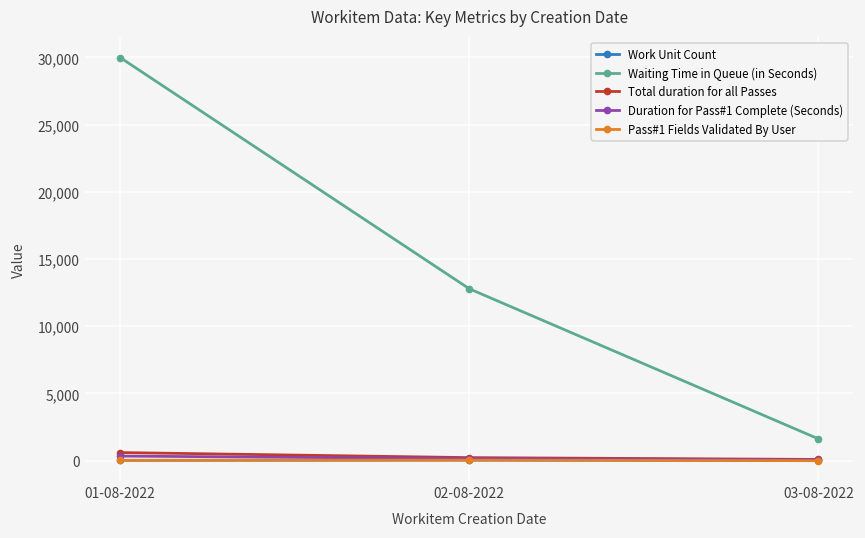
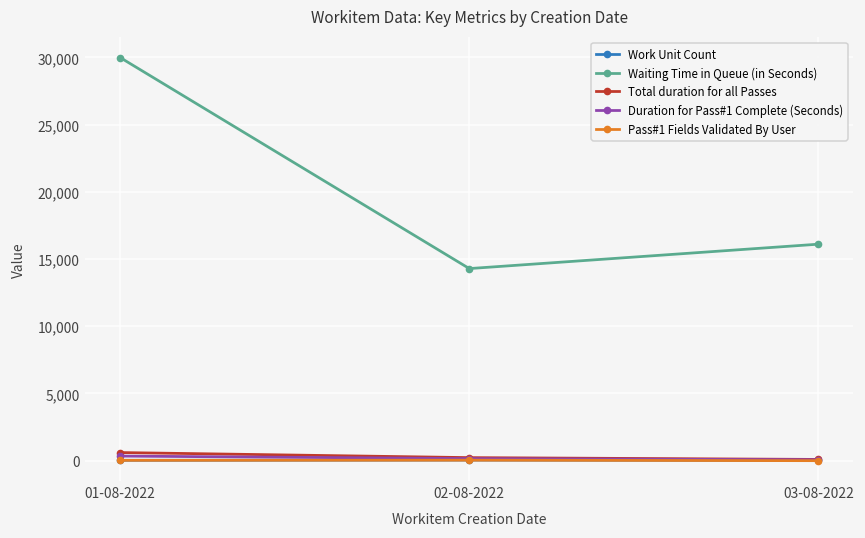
Waiting Time in Queue (in Seconds), 02-08-2022: 12,800 -> 14,300
Waiting Time in Queue (in Seconds), 03-08-2022: 1,600 -> 16,100
